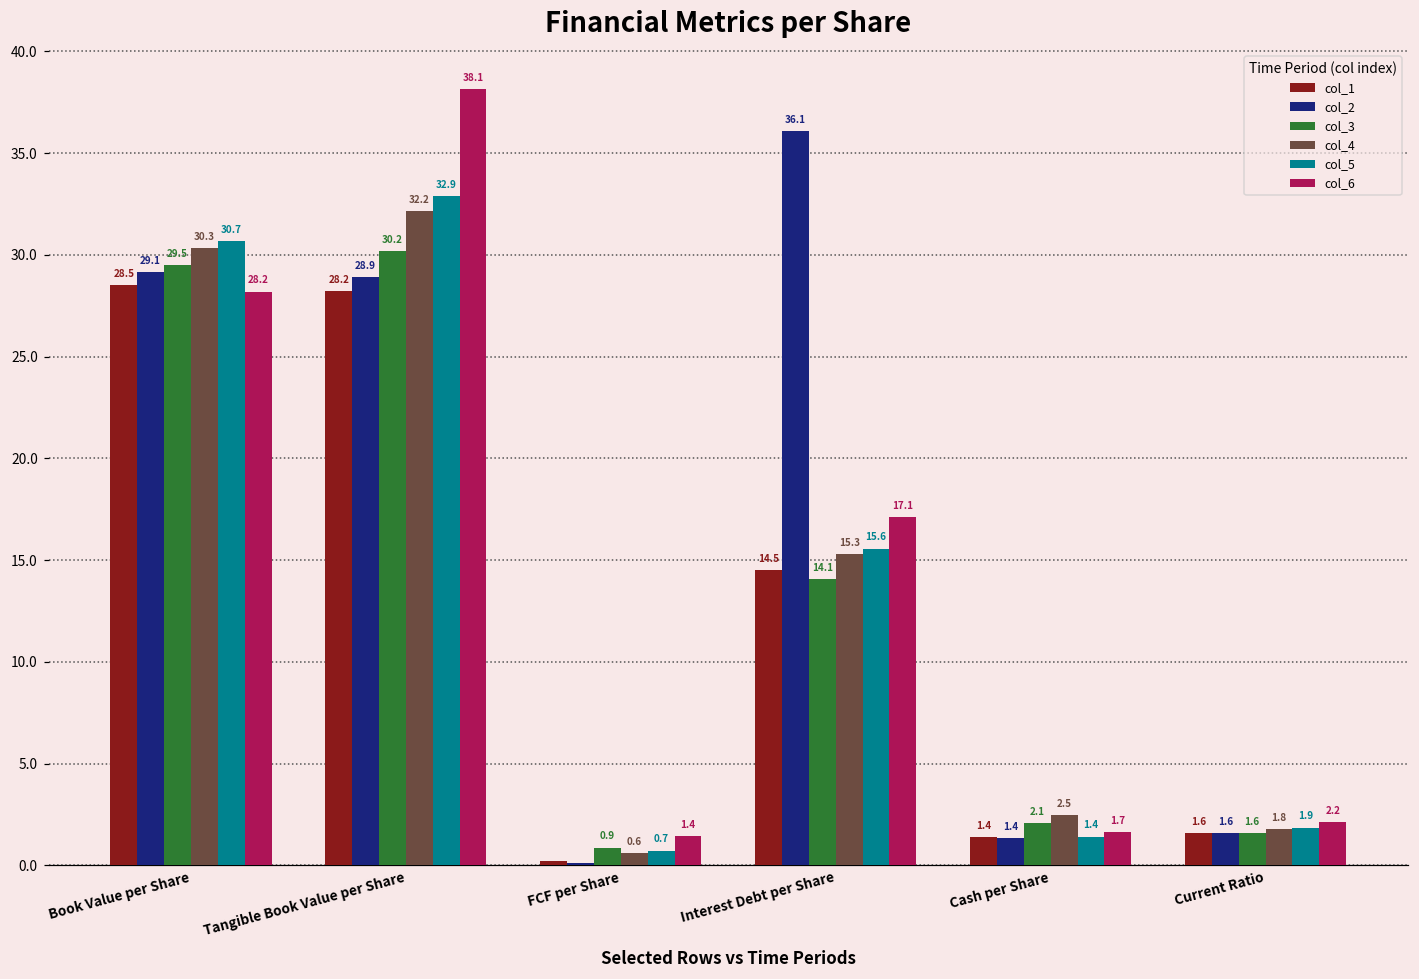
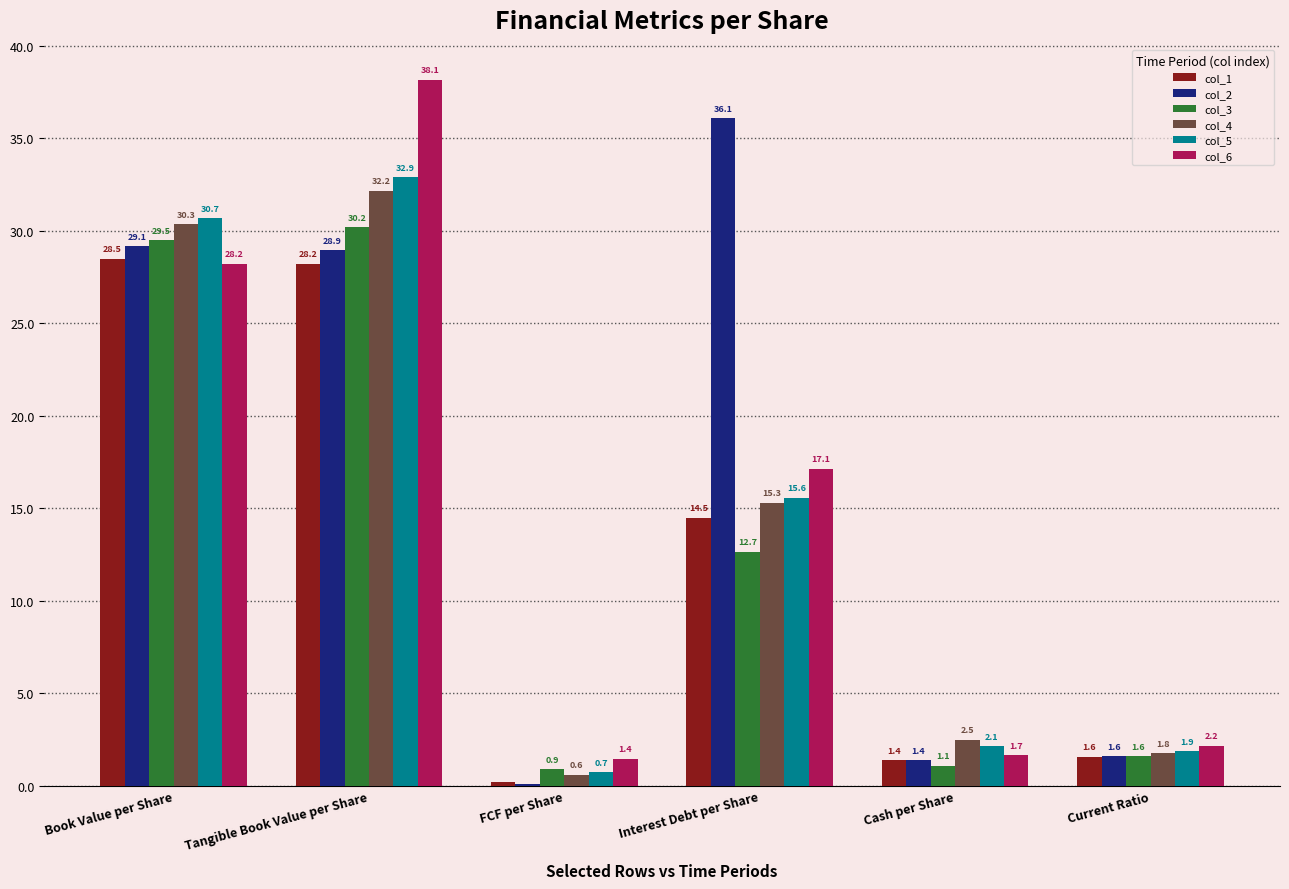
col_3, Interest Debt per Share: 14.1 -> 12.7
col_3, Cash per Share: 2.1 -> 1.1
col_5, Cash per Share: 1.4 -> 2.1
